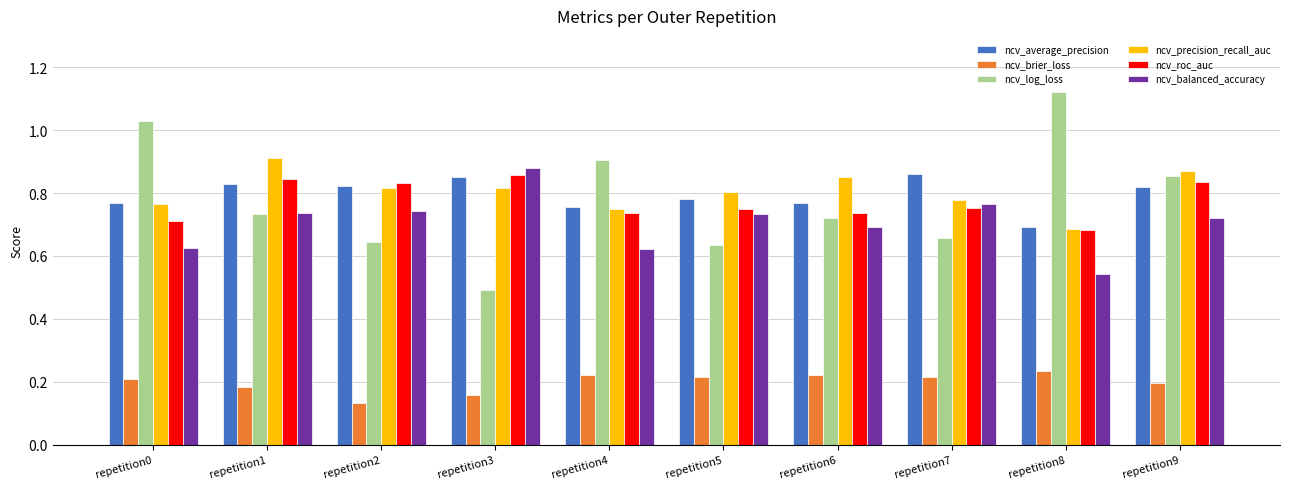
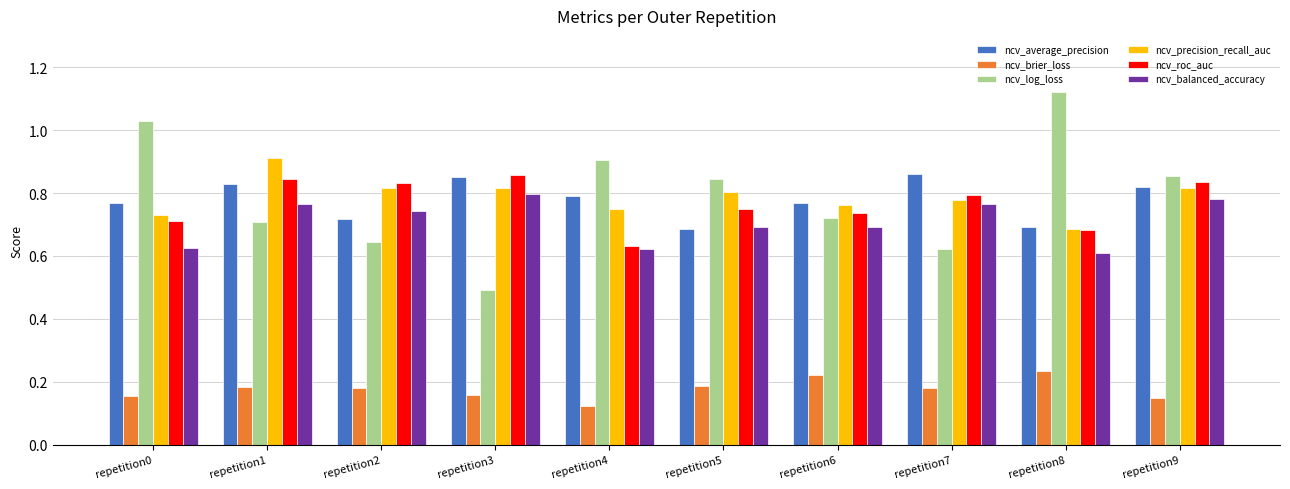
ncv_brier_loss, repetition0: 0.21 -> 0.15
ncv_precision_recall_auc, repetition0: 0.76 -> 0.73
ncv_log_loss, repetition1: 0.74 -> 0.71
ncv_balanced_accuracy, repetition1: 0.74 -> 0.77
ncv_average_precision, repetition2: 0.82 -> 0.72
ncv_brier_loss, repetition2: 0.13 -> 0.18
ncv_balanced_accuracy, repetition3: 0.88 -> 0.80
ncv_average_precision, repetition4: 0.76 -> 0.79
ncv_brier_loss, repetition4: 0.22 -> 0.12
ncv_roc_auc, repetition4: 0.74 -> 0.63
ncv_average_precision, repetition5: 0.78 -> 0.69
ncv_brier_loss, repetition5: 0.21 -> 0.19
ncv_log_loss, repetition5: 0.63 -> 0.84
ncv_balanced_accuracy, repetition5: 0.73 -> 0.69
ncv_precision_recall_auc, repetition6: 0.85 -> 0.76
ncv_brier_loss, repetition7: 0.21 -> 0.18
ncv_log_loss, repetition7: 0.66 -> 0.62
ncv_roc_auc, repetition7: 0.75 -> 0.79
ncv_balanced_accuracy, repetition8: 0.54 -> 0.61
ncv_brier_loss, repetition9: 0.20 -> 0.15
ncv_precision_recall_auc, repetition9: 0.87 -> 0.82
ncv_balanced_accuracy, repetition9: 0.72 -> 0.78
